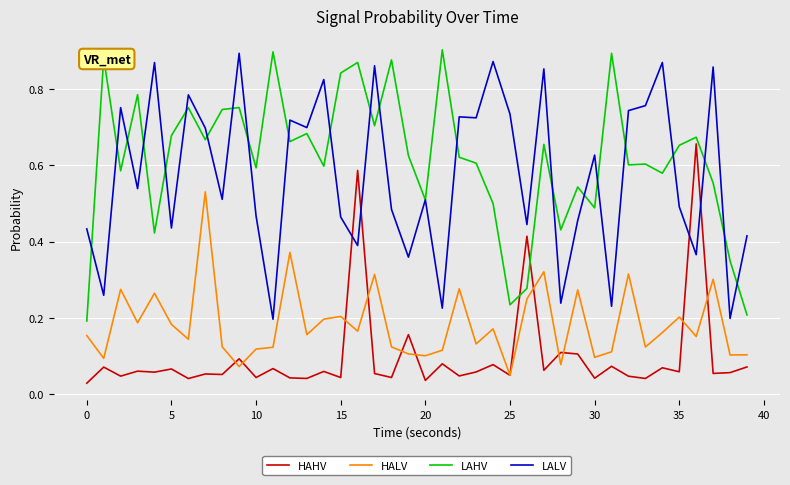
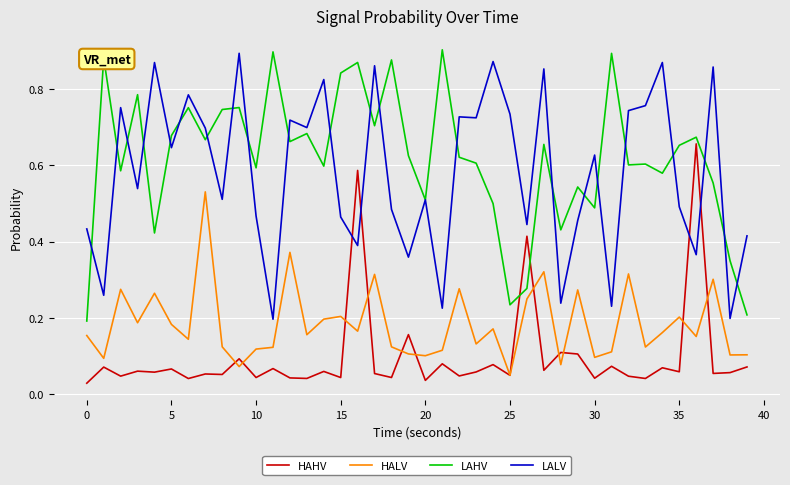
LALV, 5: 0.44 -> 0.65
